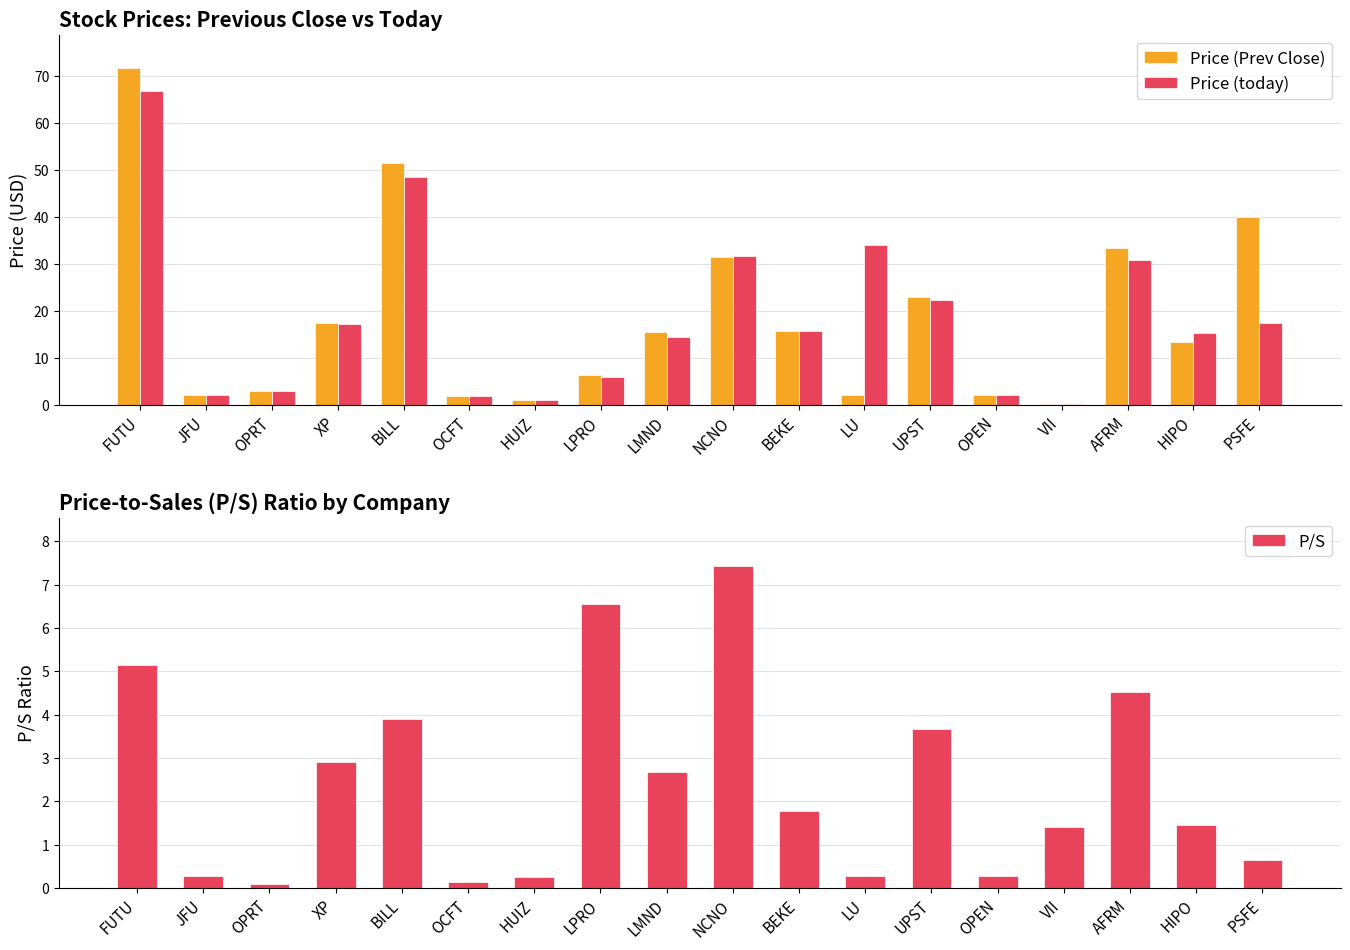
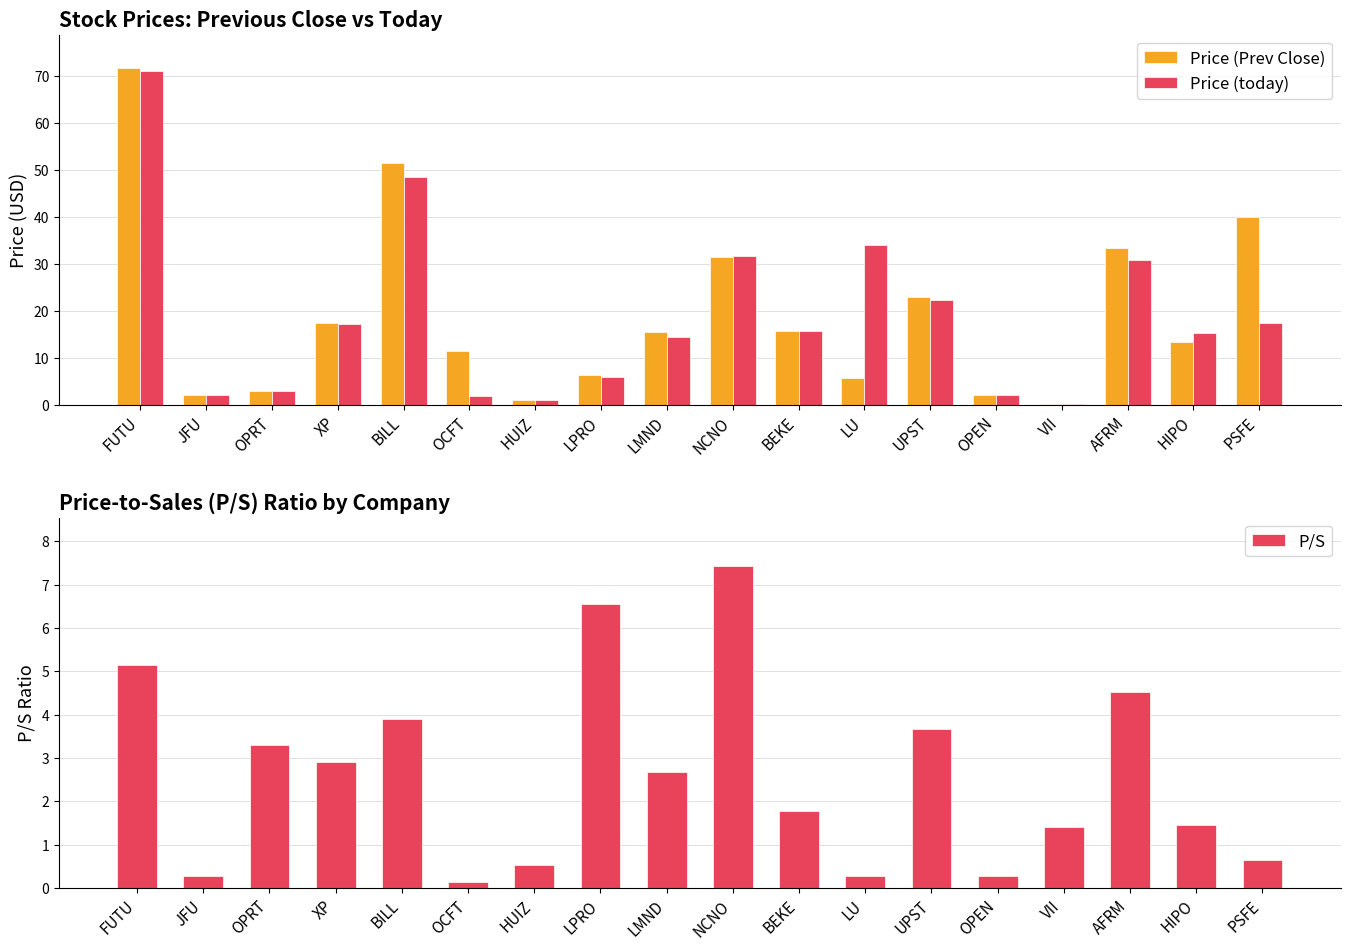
Stock Prices: Previous Close vs Today, Price (today), FUTU: 67 -> 71
Stock Prices: Previous Close vs Today, Price (Prev Close), OCFT: 2 -> 11
Stock Prices: Previous Close vs Today, Price (Prev Close), LU: 2 -> 6
Price-to-Sales (P/S) Ratio by Company, OPRT: 0.1 -> 3.3
Price-to-Sales (P/S) Ratio by Company, HUIZ: 0.3 -> 0.5
